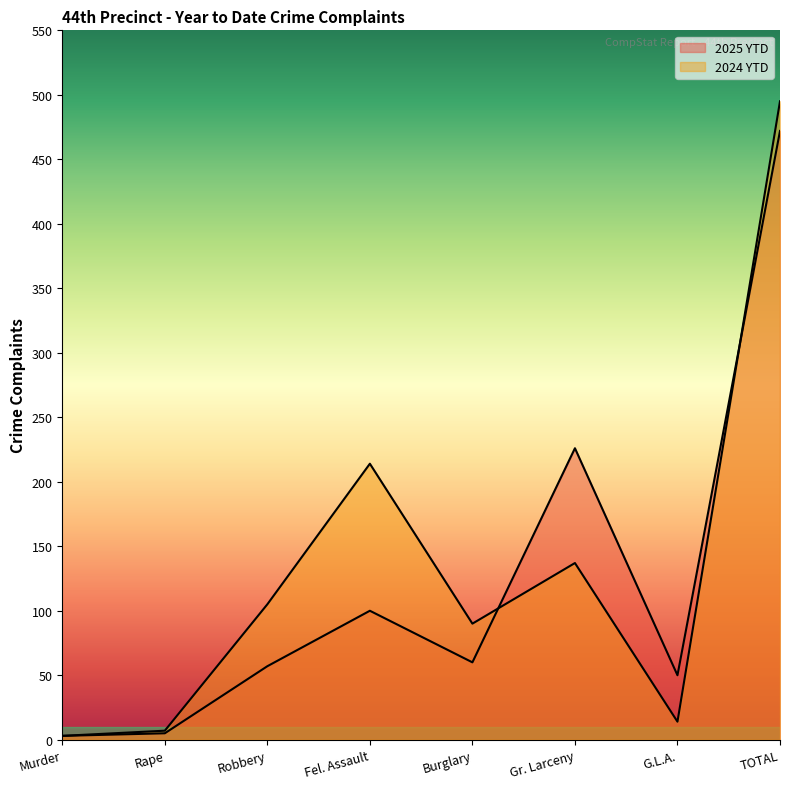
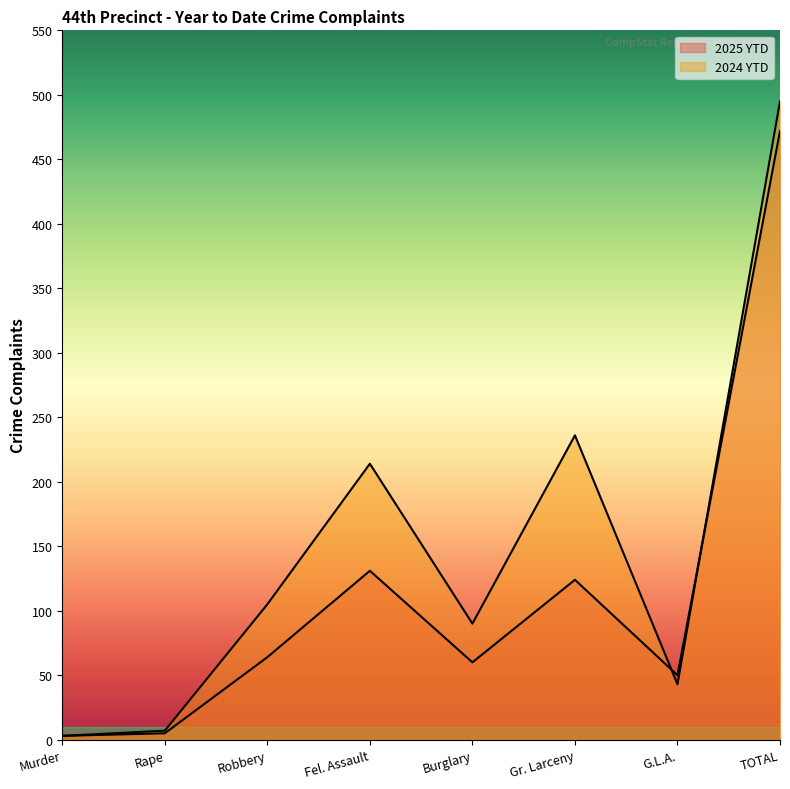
2025 YTD, Robbery: 57 -> 64
2025 YTD, Fel. Assault: 100 -> 131
2025 YTD, Gr. Larceny: 226 -> 124
2024 YTD, Gr. Larceny: 137 -> 236
2024 YTD, G.L.A.: 14 -> 43
